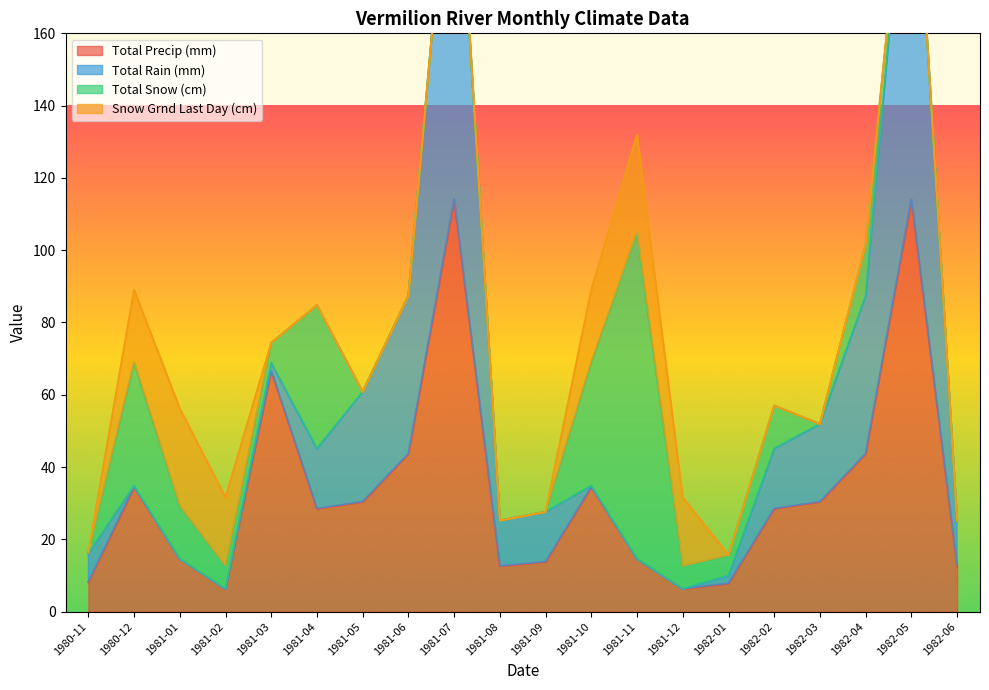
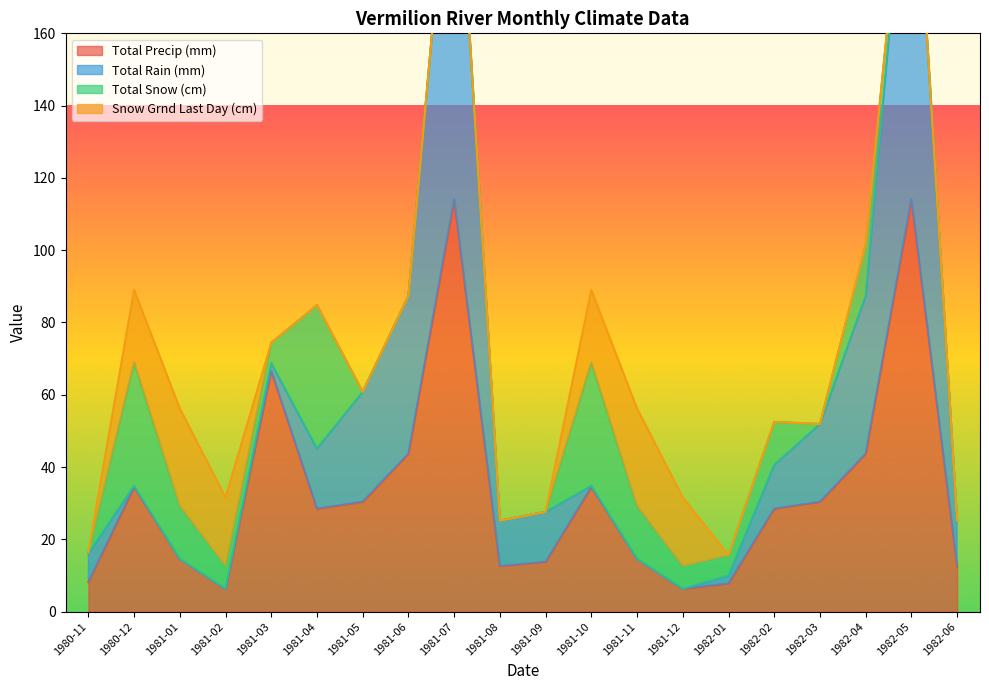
Total Snow (cm), 1981-11: 90 -> 15
Total Rain (mm), 1982-02: 17 -> 12
